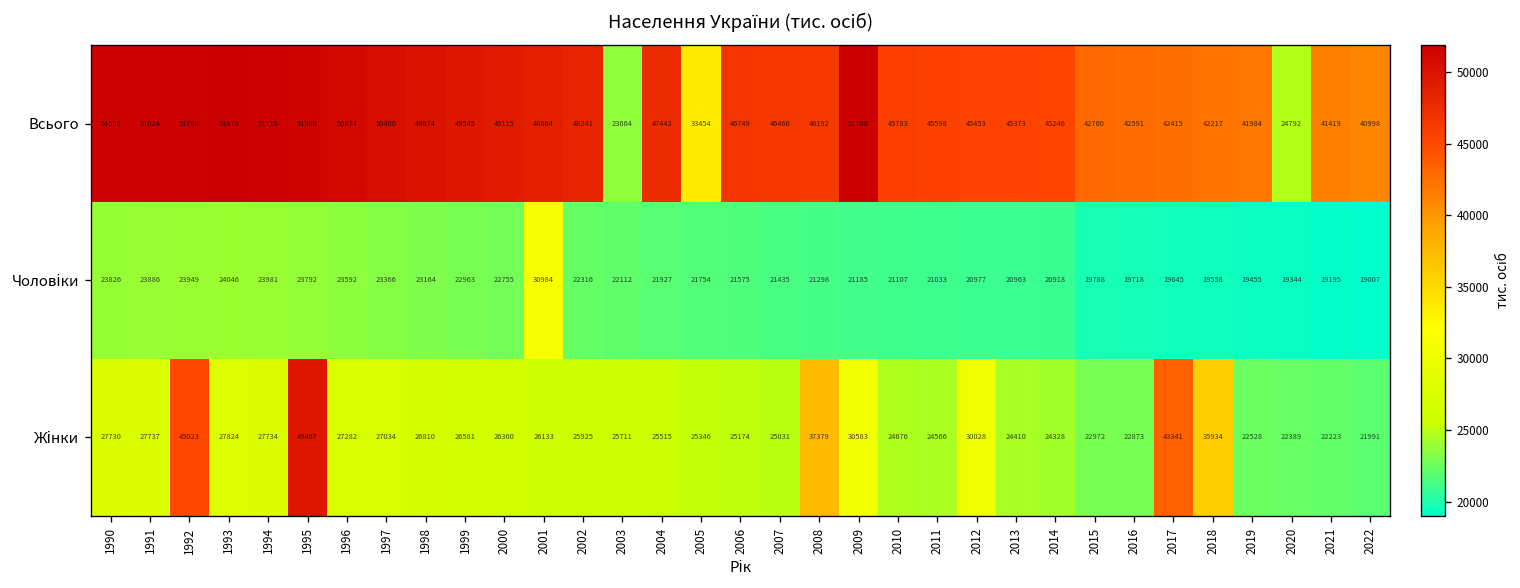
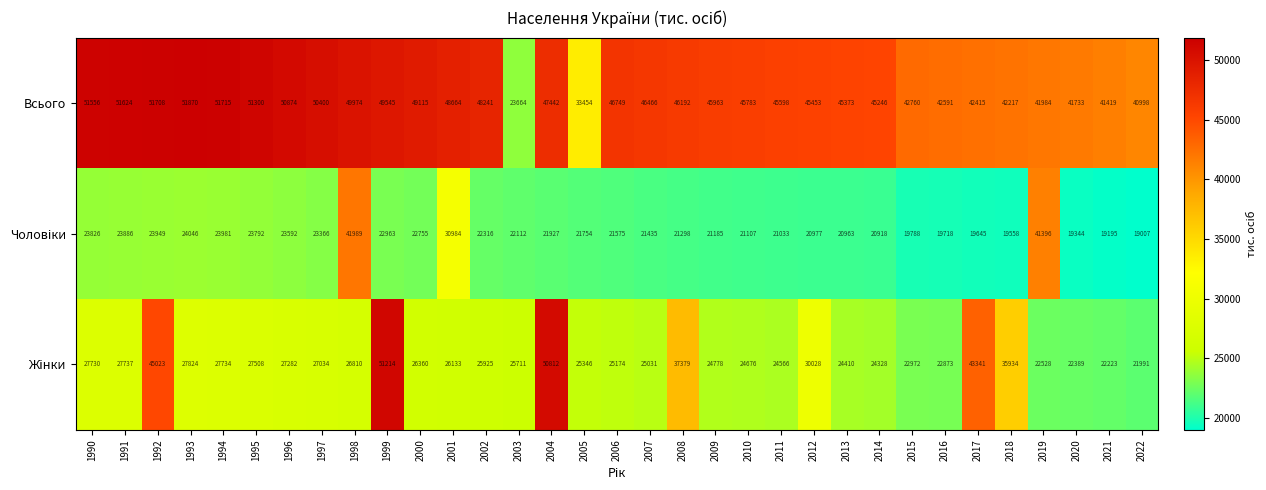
Всього, 2009: 51798 -> 45963
Всього, 2020: 24792 -> 41733
Чоловіки, 1998: 23164 -> 41989
Чоловіки, 2019: 19455 -> 41396
Жінки, 1995: 49467 -> 27508
Жінки, 1999: 26581 -> 51214
Жінки, 2004: 25515 -> 50812
Жінки, 2009: 30583 -> 24778
